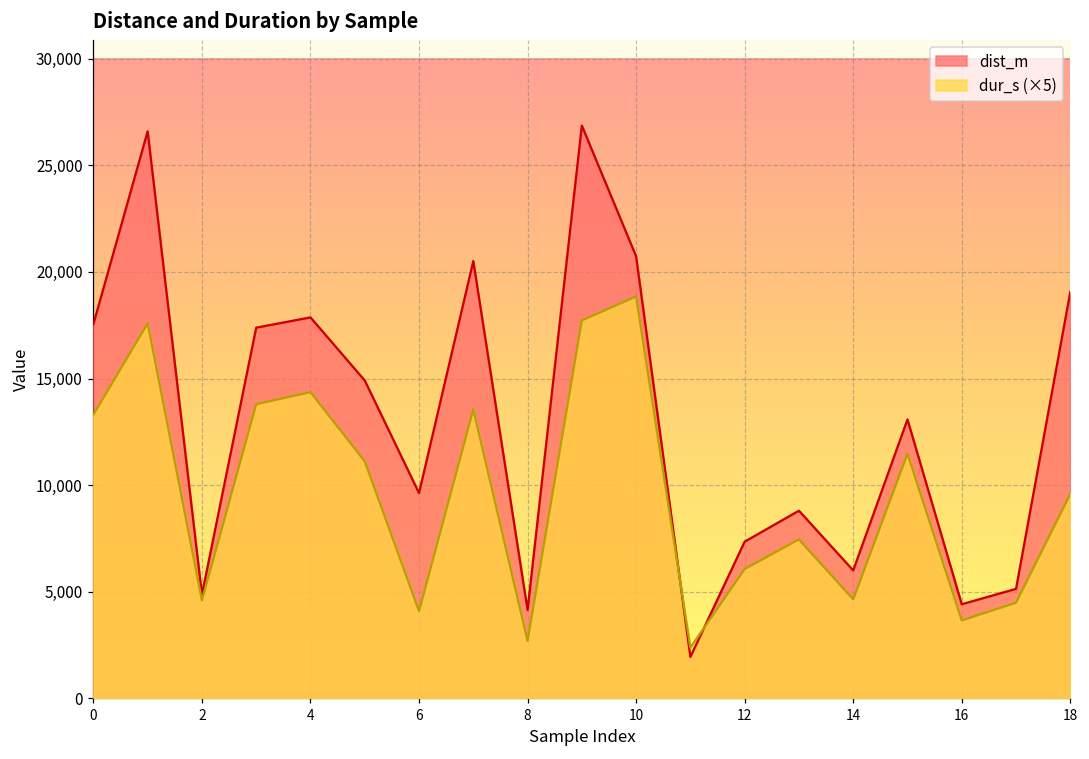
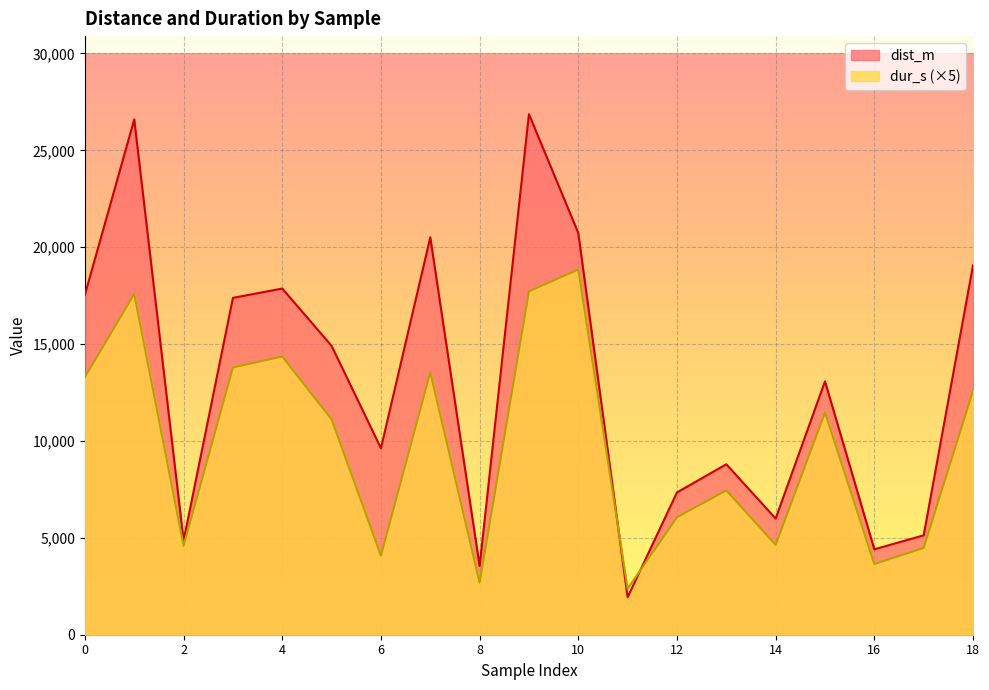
dist_m, 8: 4,100 -> 3,500
dur_s (×5), 18: 9,600 -> 12,600
